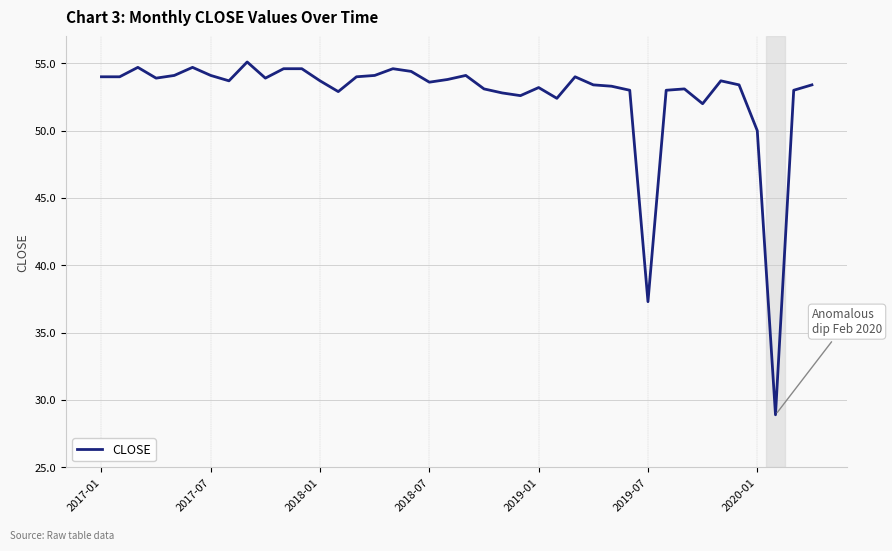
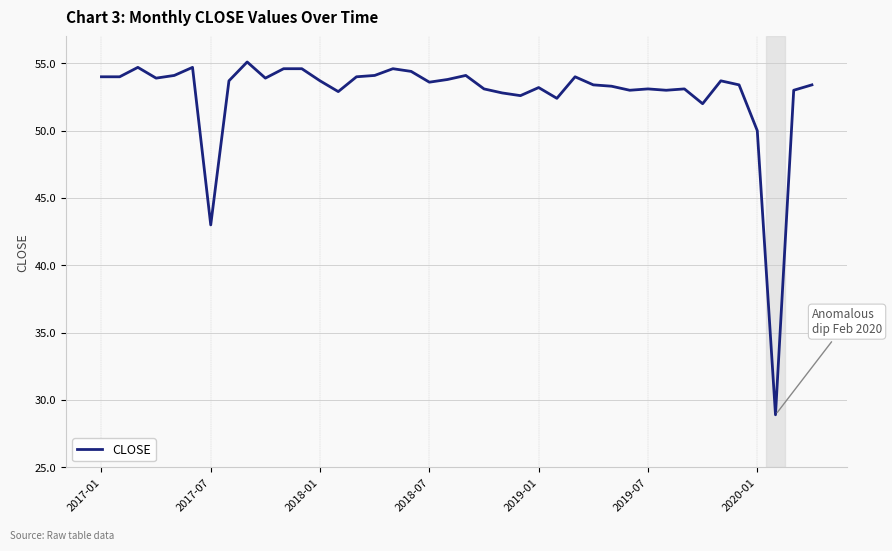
2017-07: 54.1 -> 43.0
2019-07: 37.3 -> 53.1
